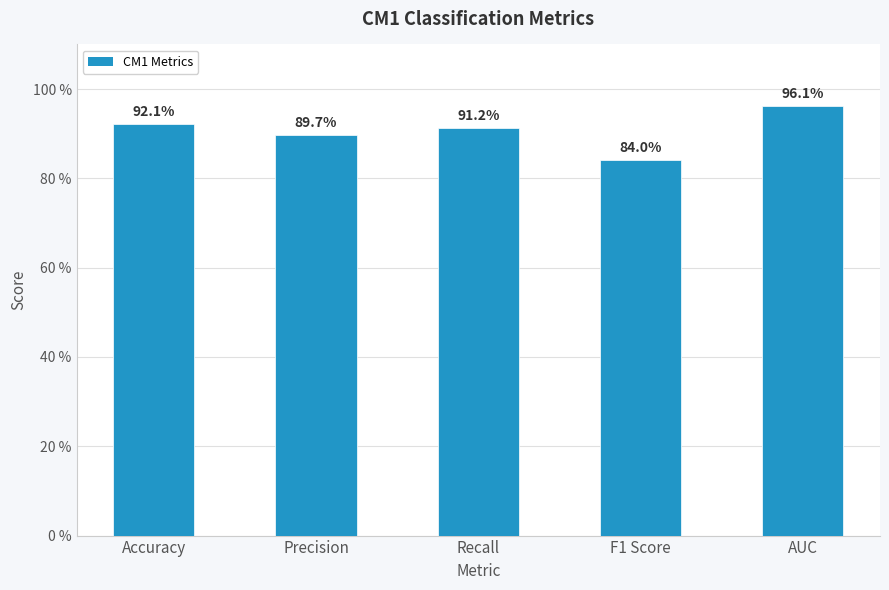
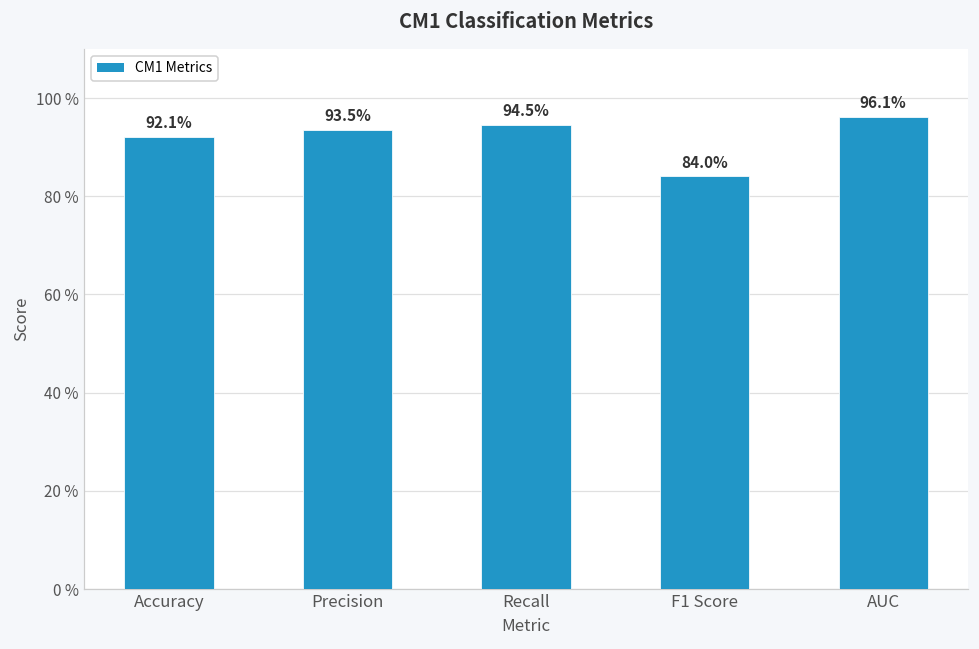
Precision: 89.7% -> 93.5%
Recall: 91.2% -> 94.5%
